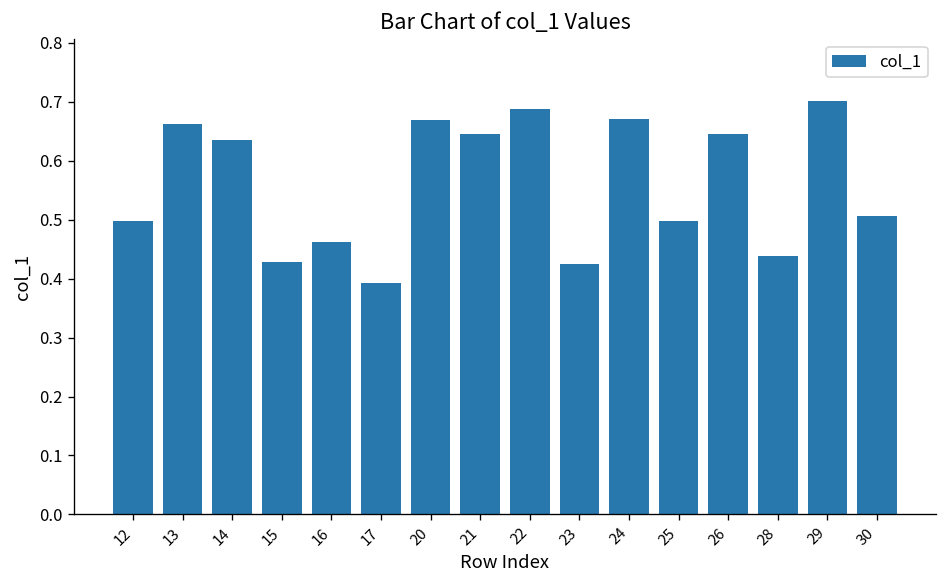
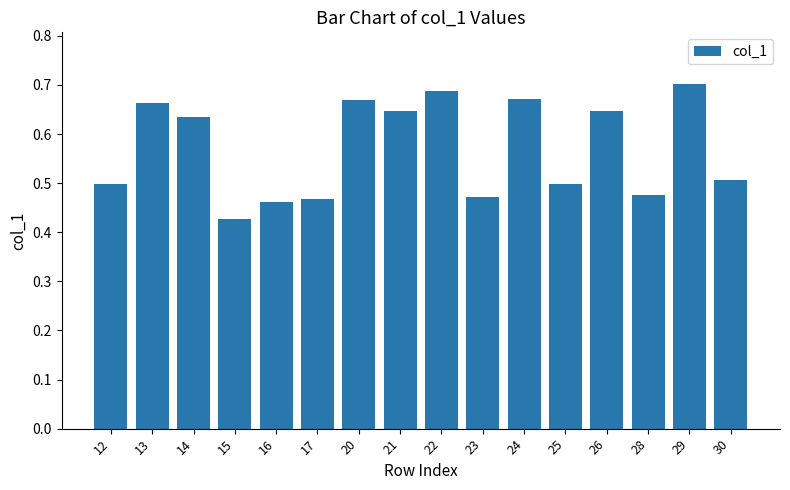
17: 0.39 -> 0.47
23: 0.43 -> 0.47
28: 0.44 -> 0.48
